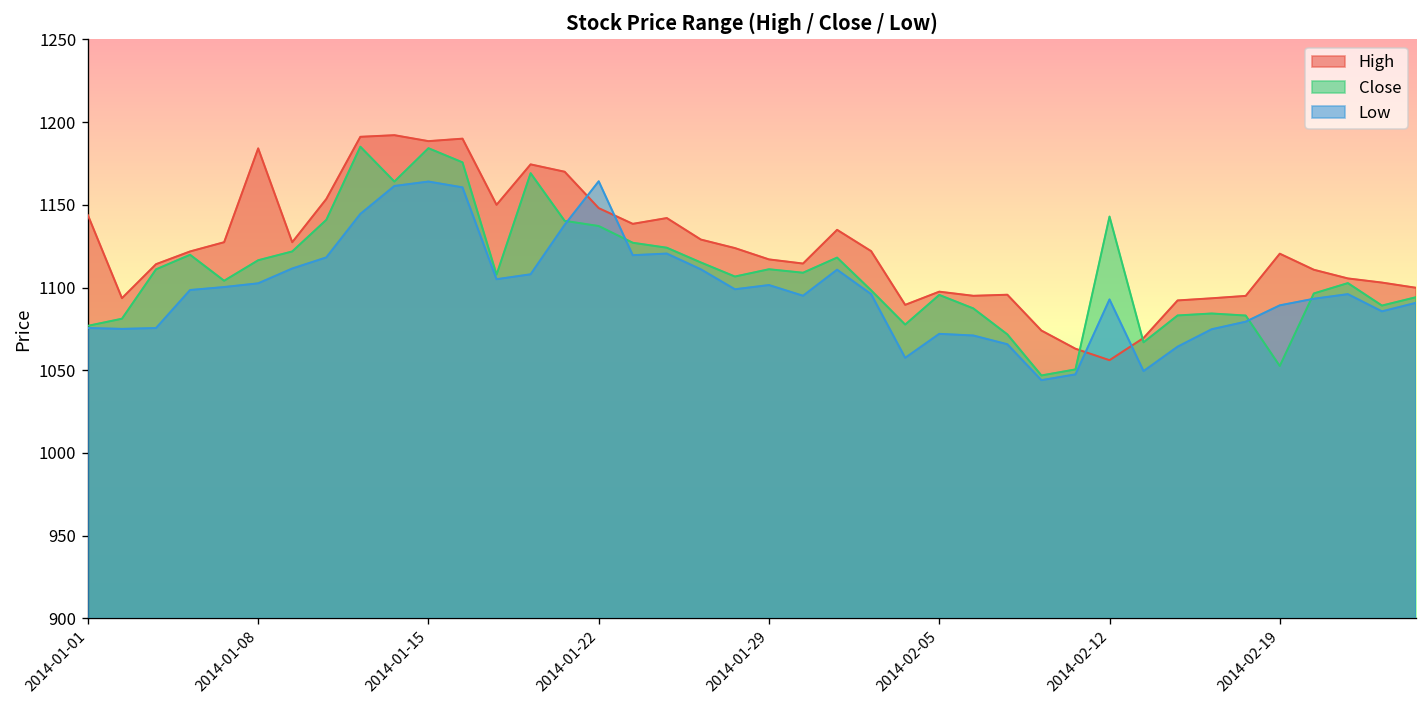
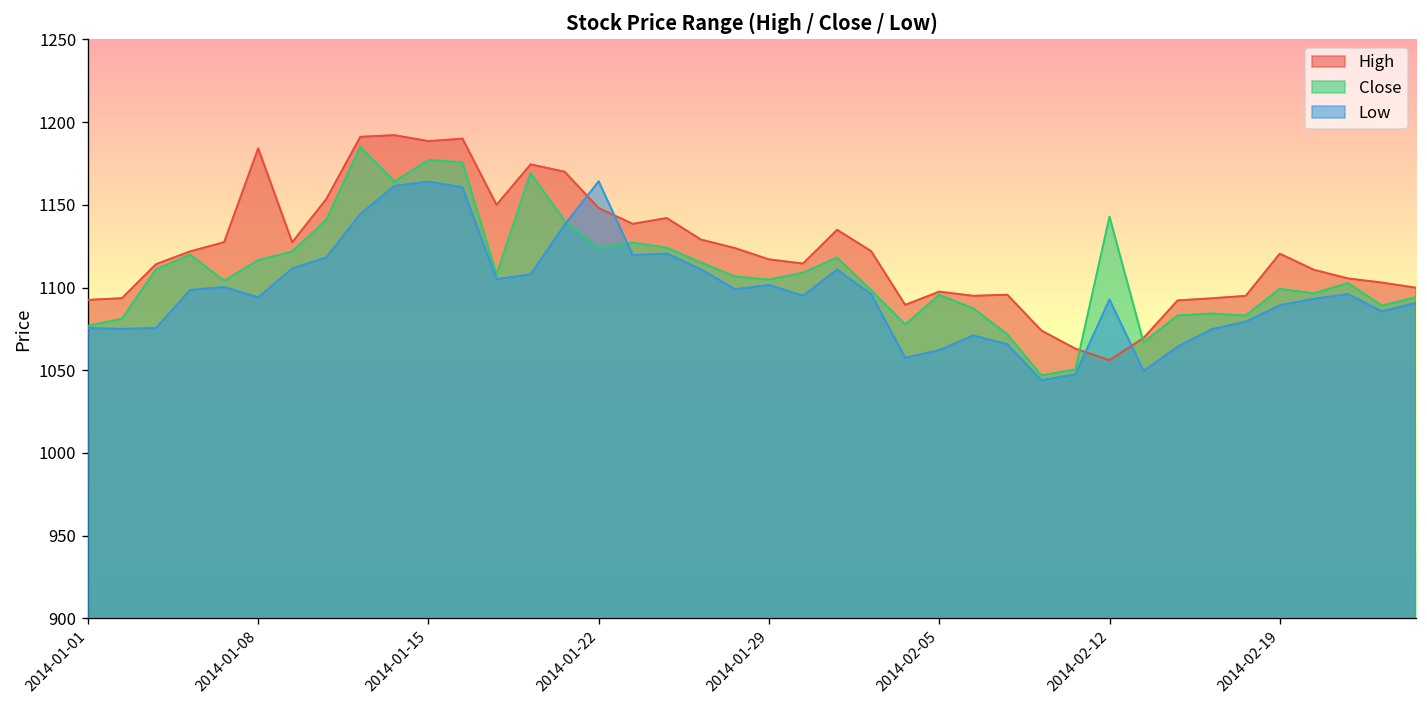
High, 2014-01-01: 1144 -> 1093
Low, 2014-01-08: 1103 -> 1094
Close, 2014-01-15: 1184 -> 1177
Close, 2014-01-22: 1137 -> 1124
Close, 2014-01-29: 1111 -> 1105
Low, 2014-02-05: 1072 -> 1062
Close, 2014-02-19: 1053 -> 1099
